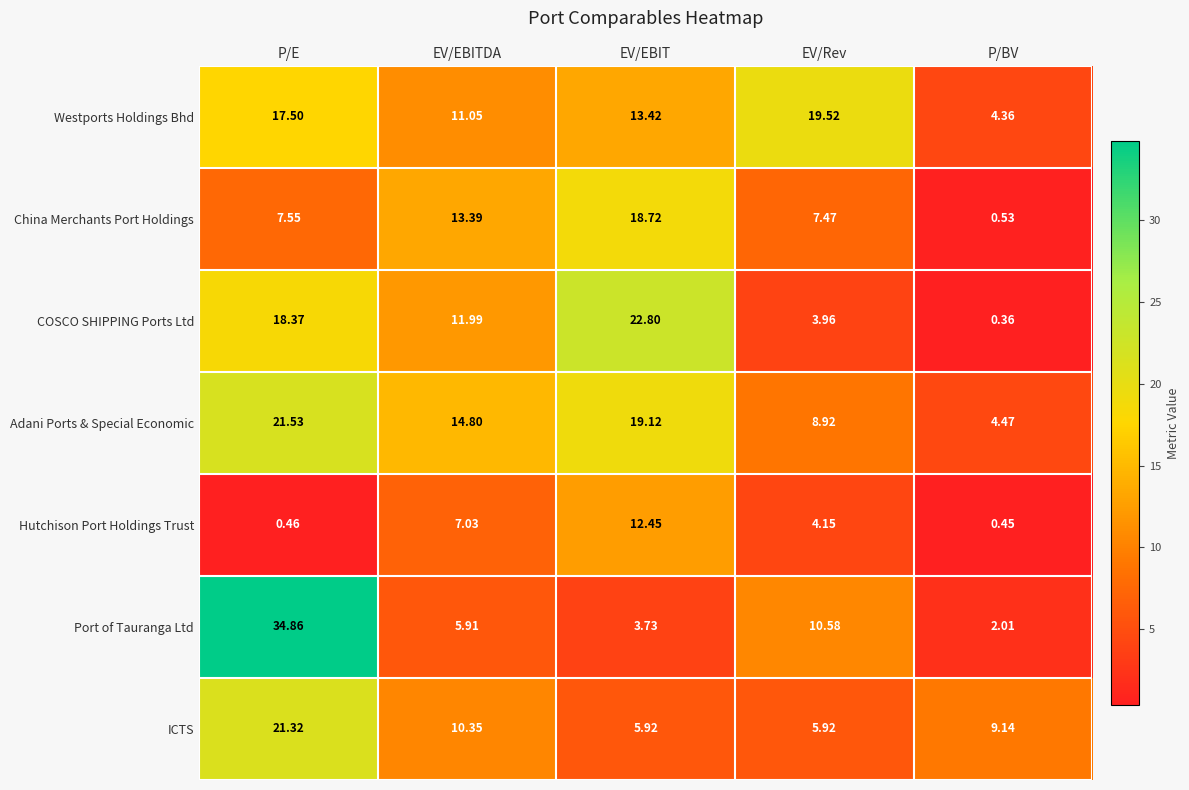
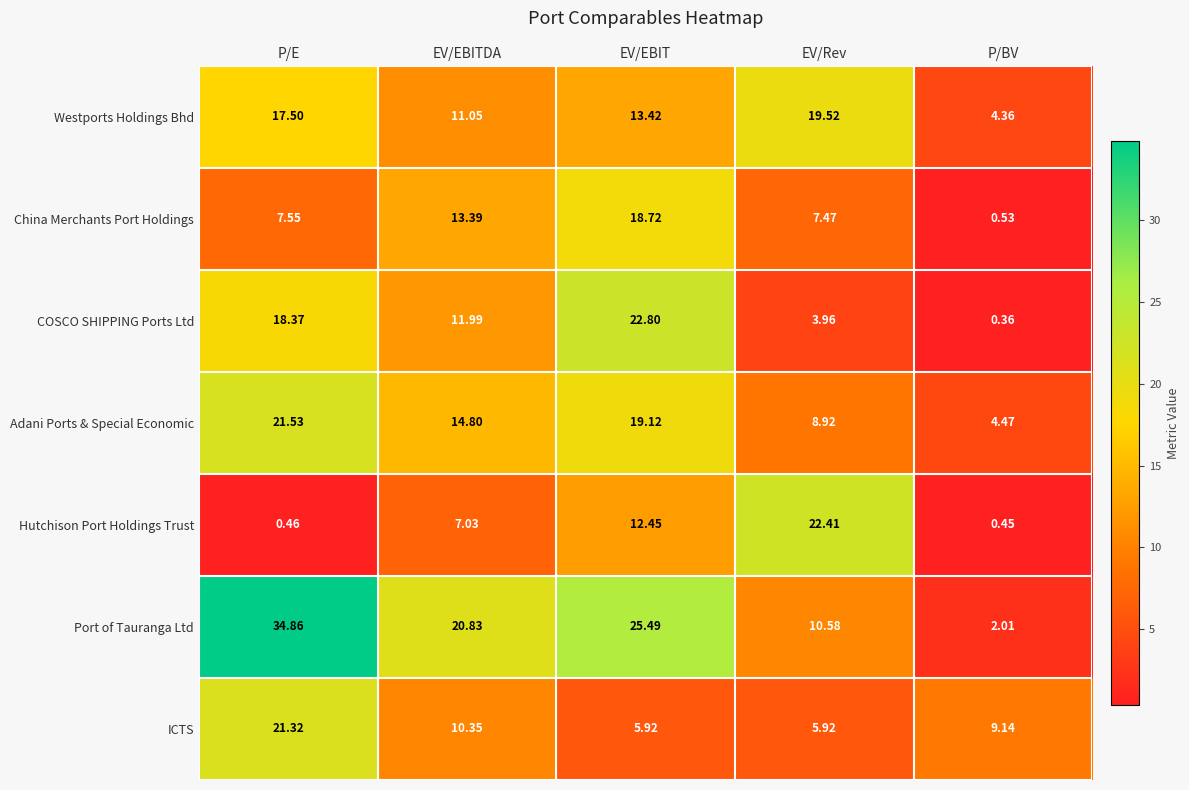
Hutchison Port Holdings Trust, EV/Rev: 4.15 -> 22.41
Port of Tauranga Ltd, EV/EBITDA: 5.91 -> 20.83
Port of Tauranga Ltd, EV/EBIT: 3.73 -> 25.49
